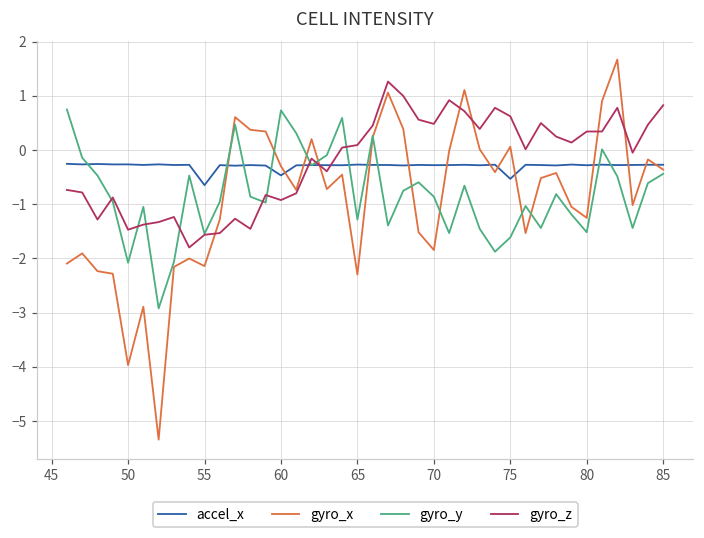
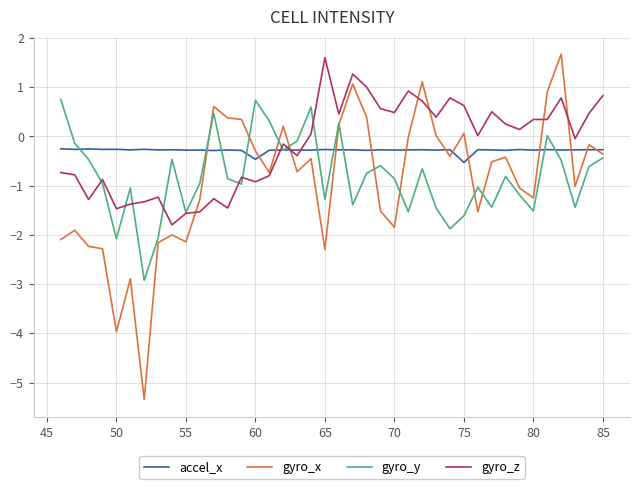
accel_x, 55: -0.6 -> -0.3
gyro_z, 65: 0.1 -> 1.6
